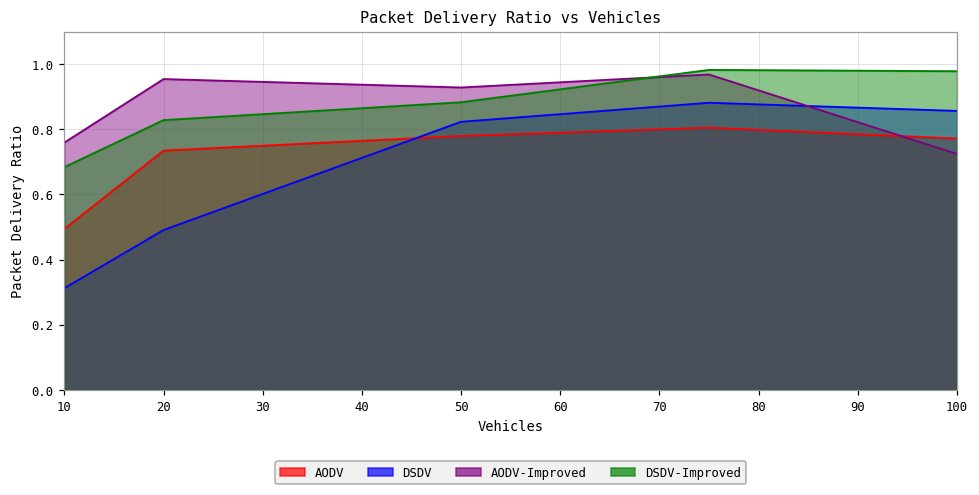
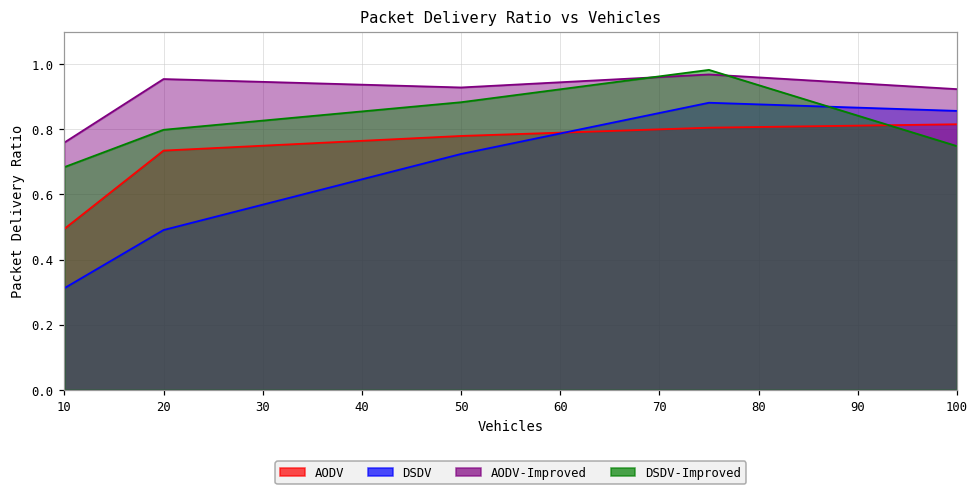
DSDV-Improved, 20: 0.83 -> 0.80
DSDV, 50: 0.82 -> 0.72
AODV, 100: 0.77 -> 0.82
AODV-Improved, 100: 0.72 -> 0.92
DSDV-Improved, 100: 0.98 -> 0.75
